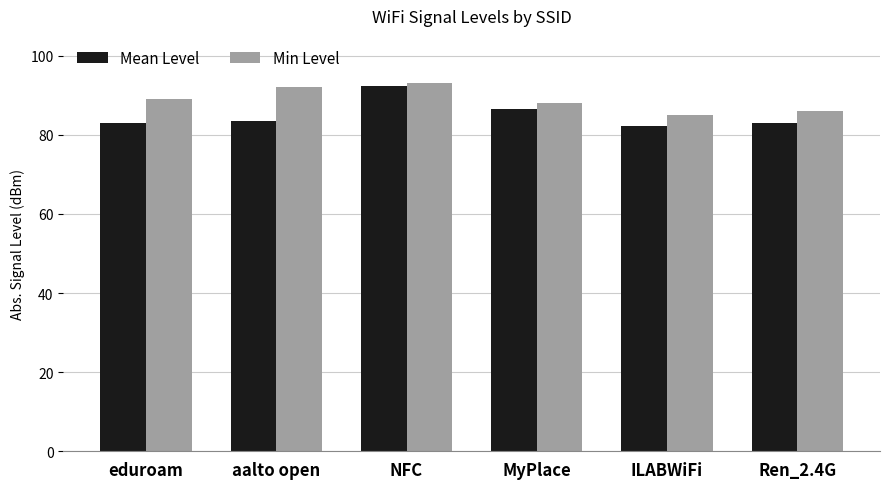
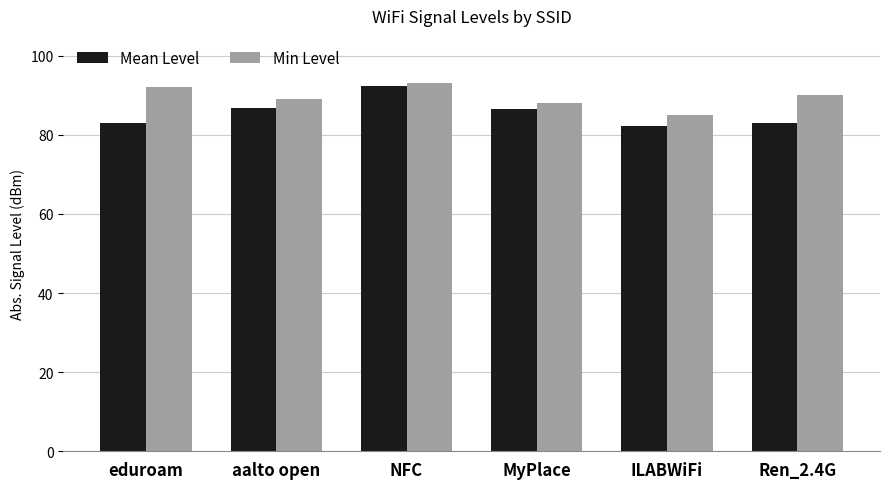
Min Level, eduroam: 89 -> 92
Mean Level, aalto open: 83 -> 87
Min Level, aalto open: 92 -> 89
Min Level, Ren_2.4G: 86 -> 90
